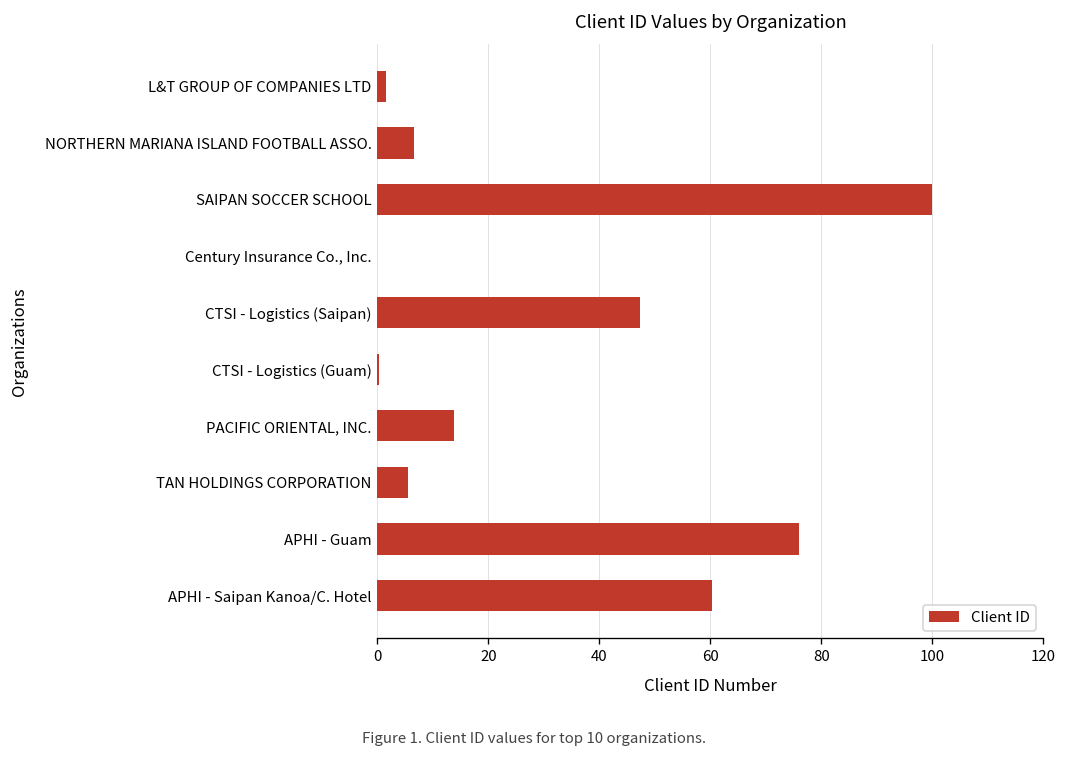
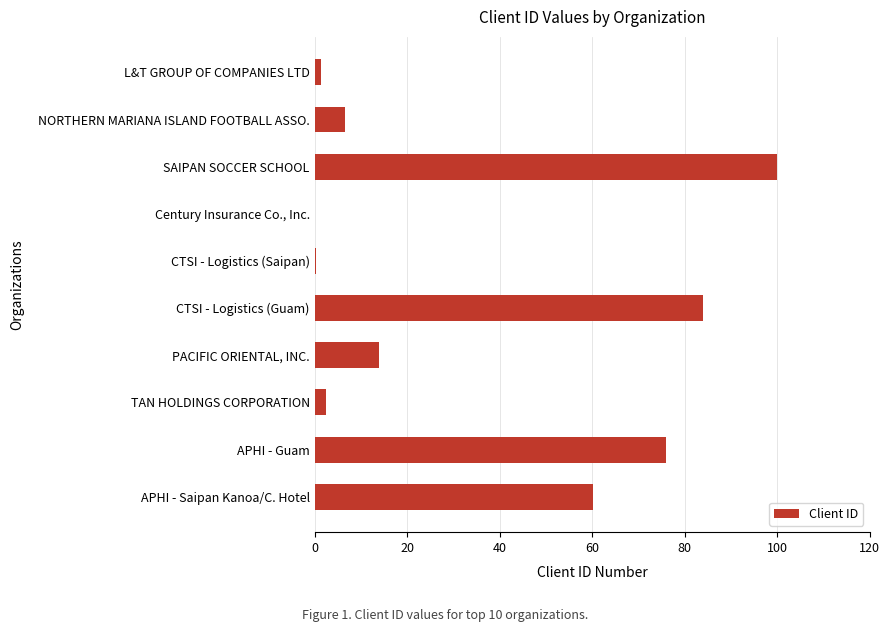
CTSI - Logistics (Saipan): 47 -> 0
CTSI - Logistics (Guam): 0 -> 84
TAN HOLDINGS CORPORATION: 6 -> 2
